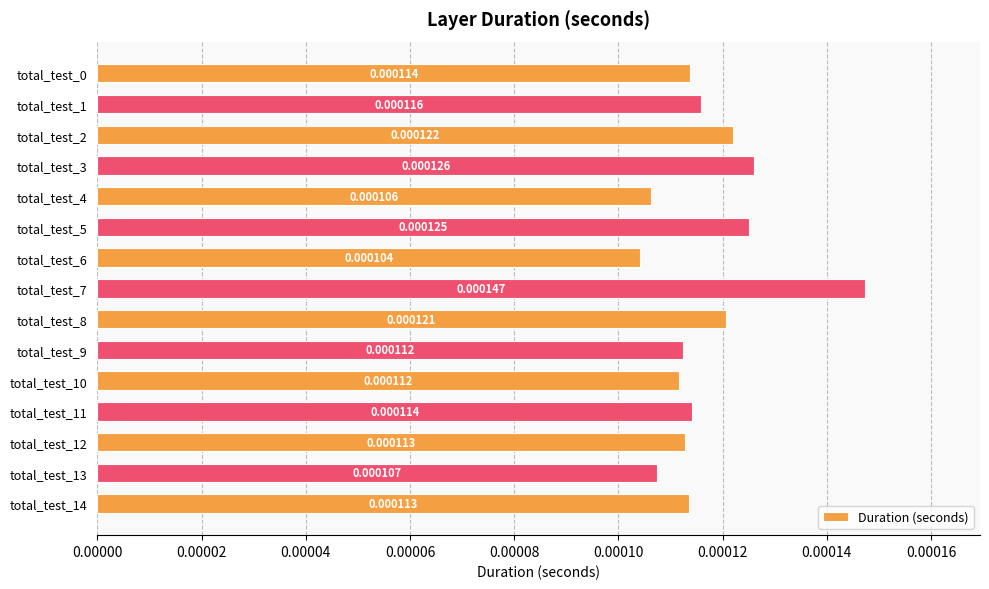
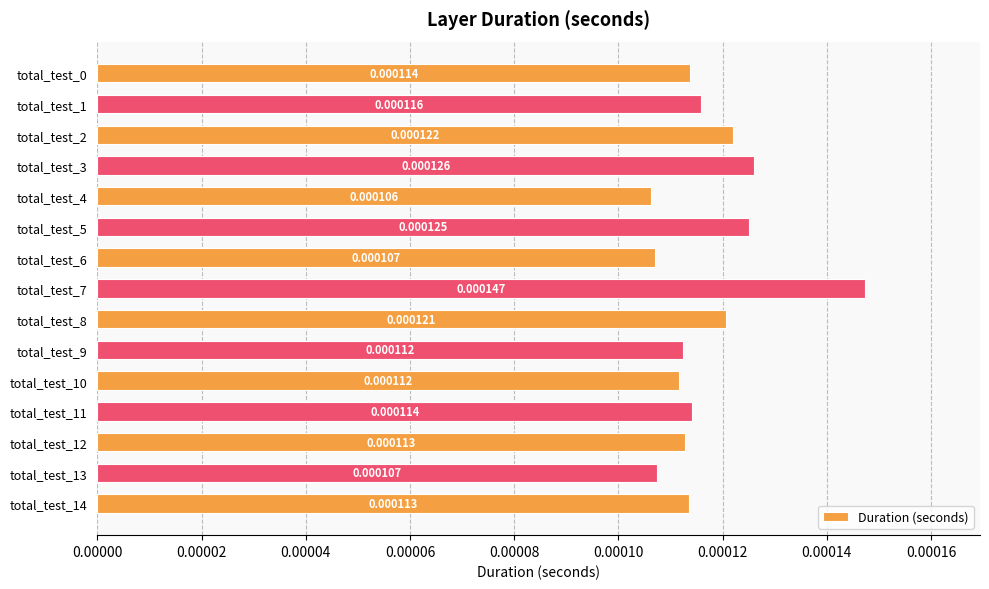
total_test_6: 0.000104 -> 0.000107
